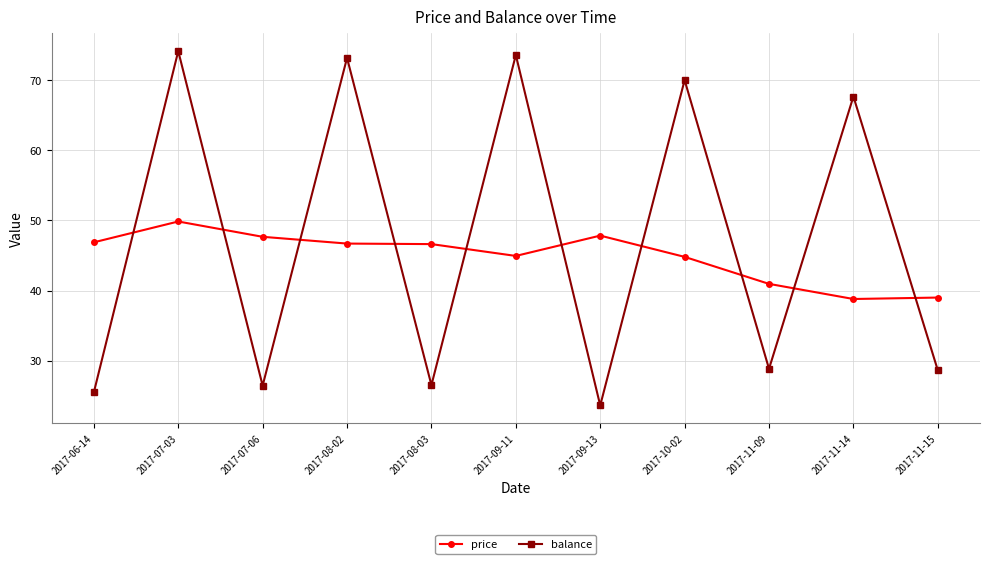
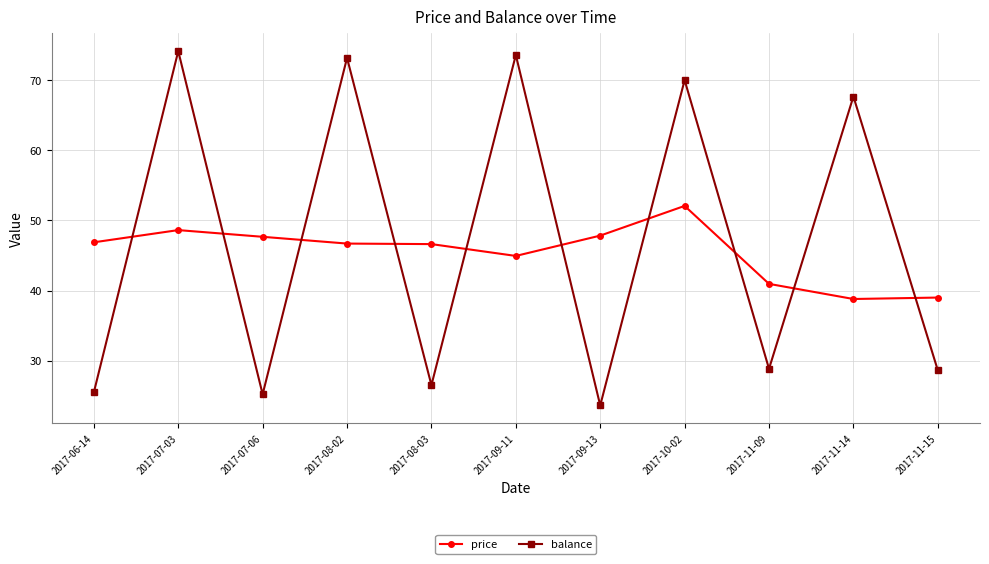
price, 2017-07-03: 50 -> 49
balance, 2017-07-06: 26 -> 25
price, 2017-10-02: 45 -> 52
